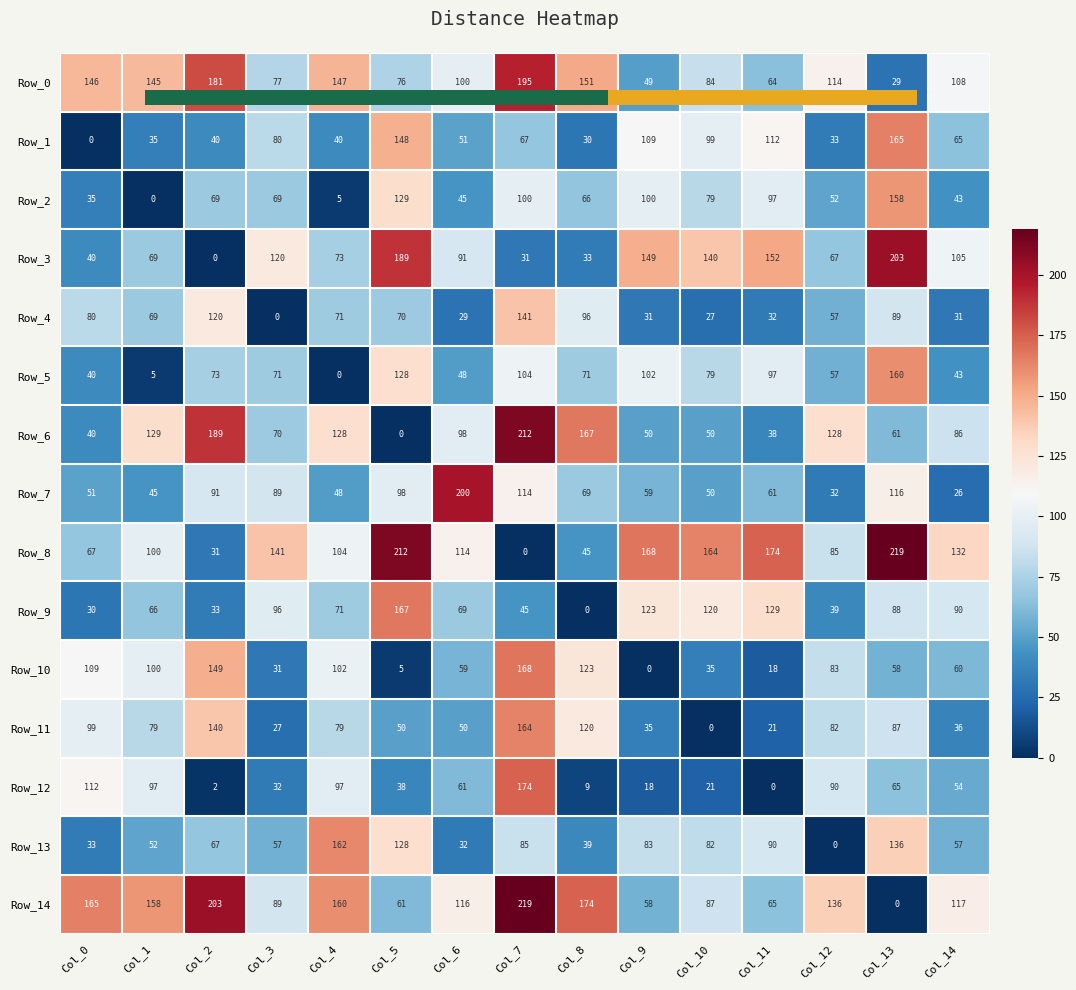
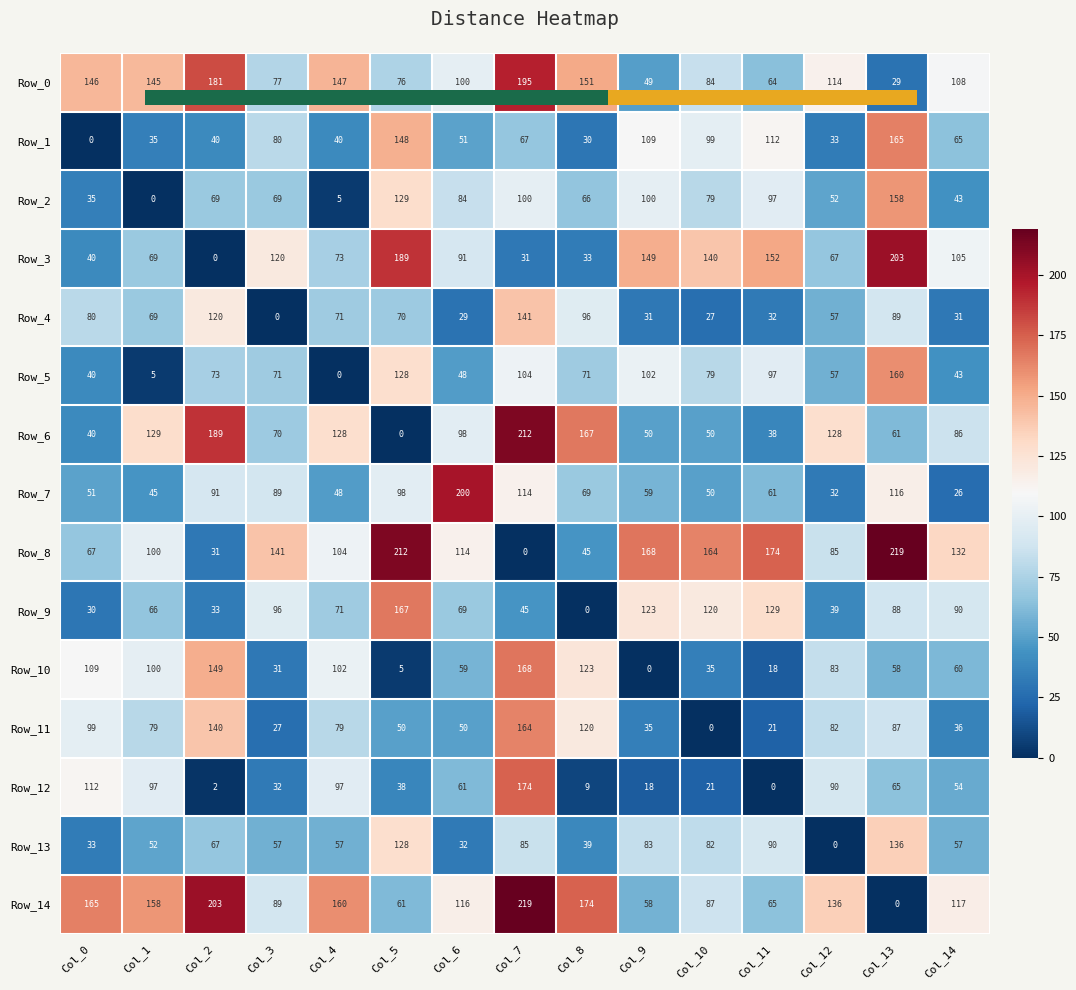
Row_2, Col_6: 45 -> 84
Row_13, Col_4: 162 -> 57
